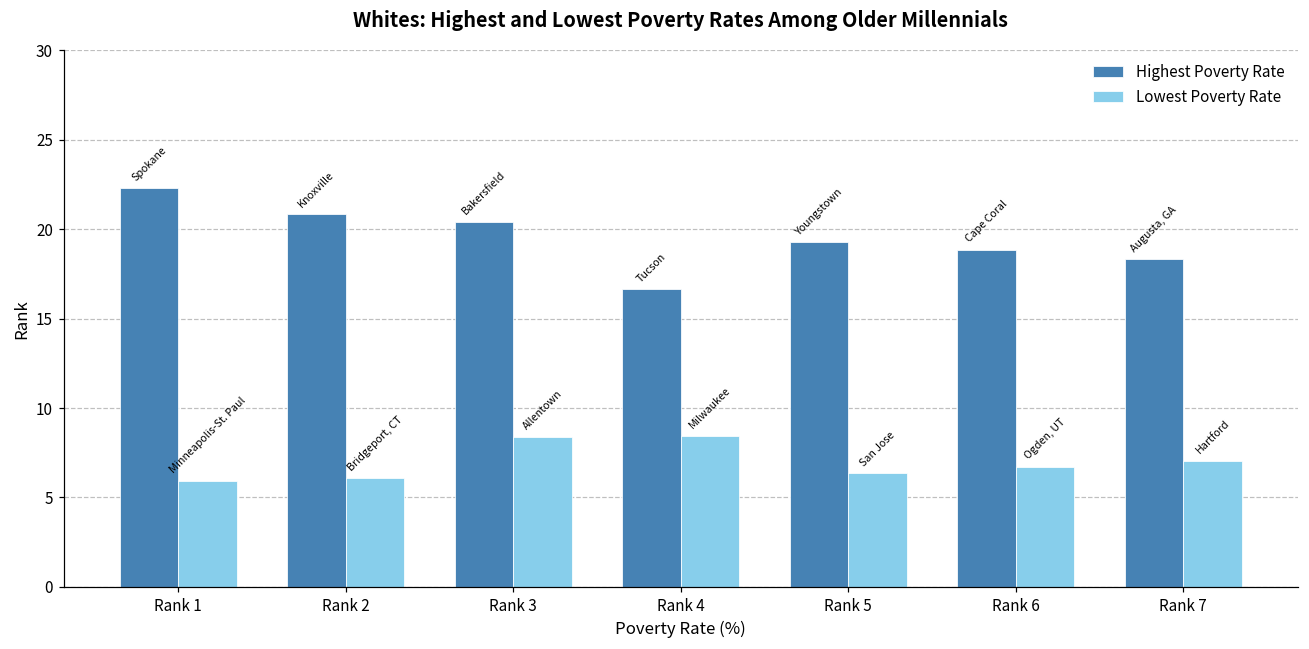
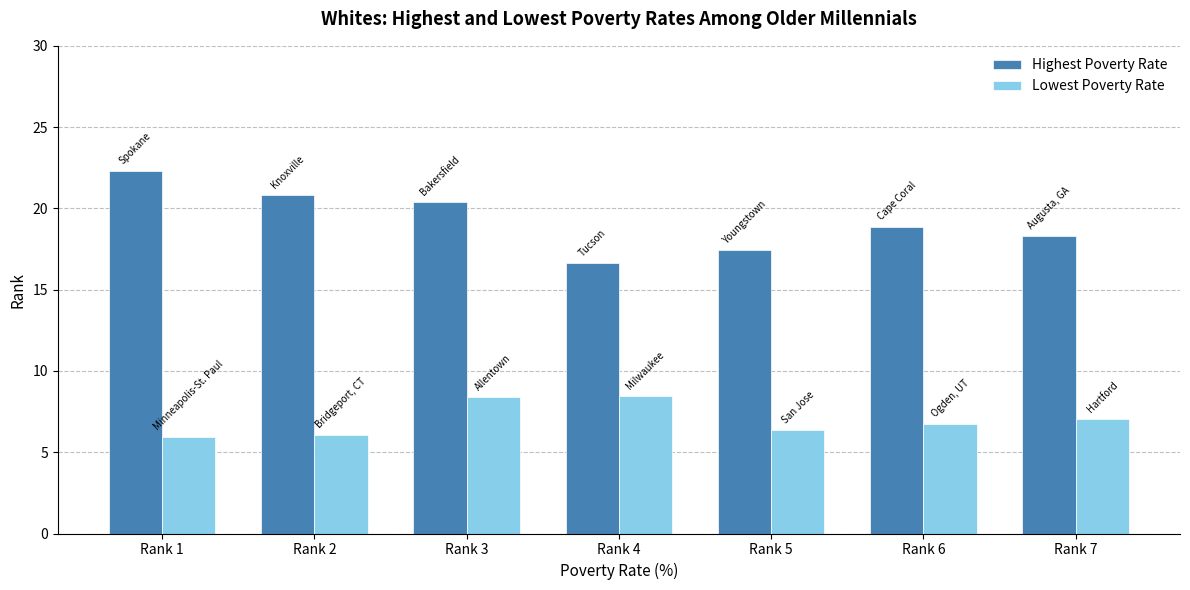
Highest Poverty Rate, Rank 5: 19.3 -> 17.4
